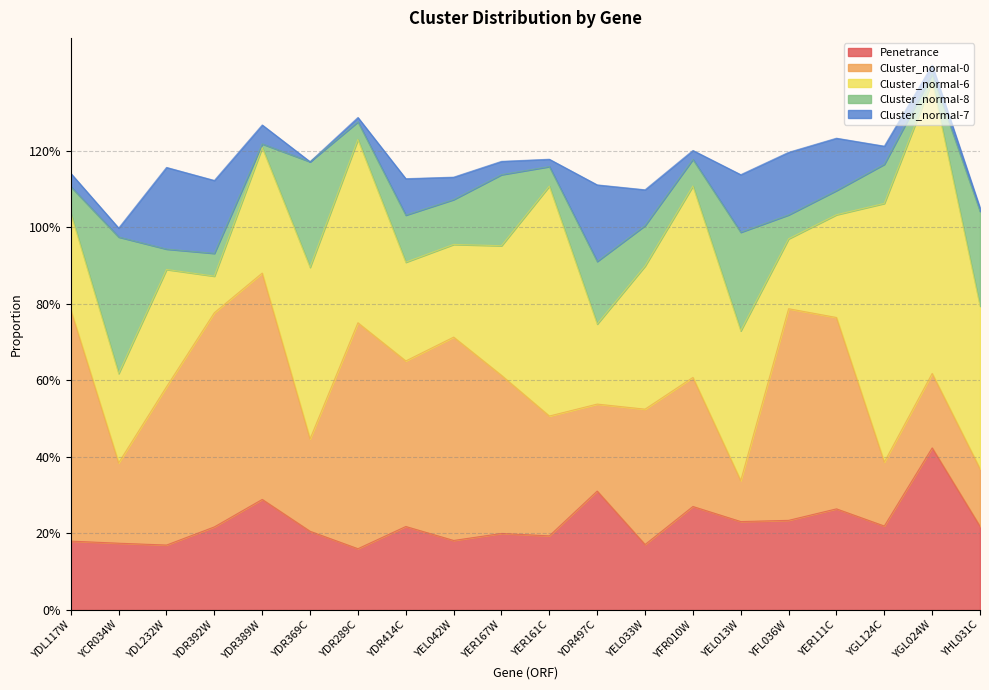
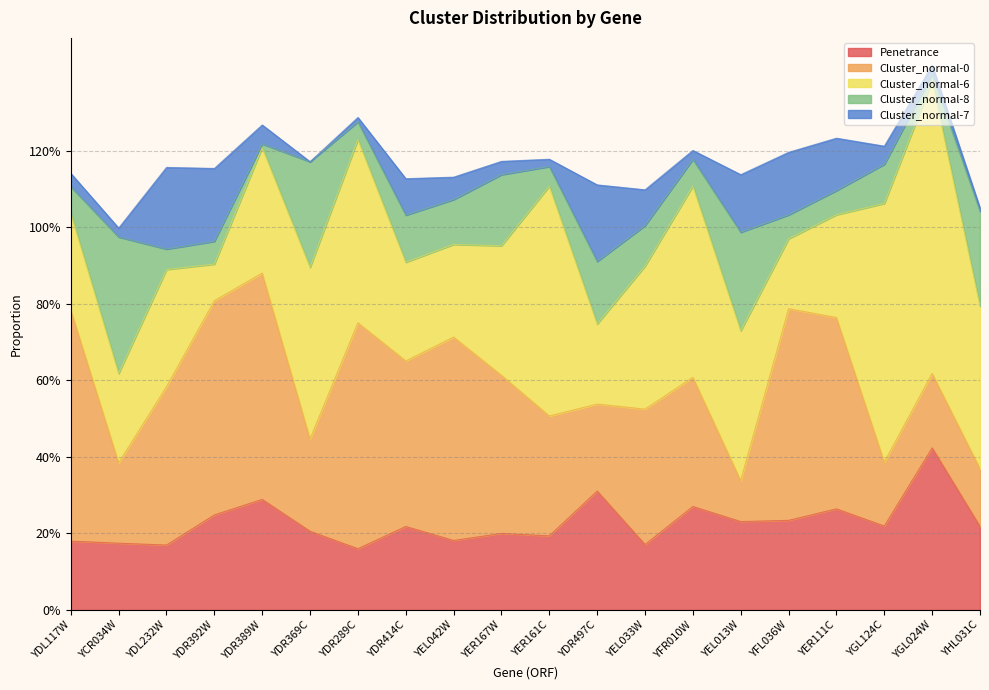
Penetrance, YDR392W: 22% -> 25%
